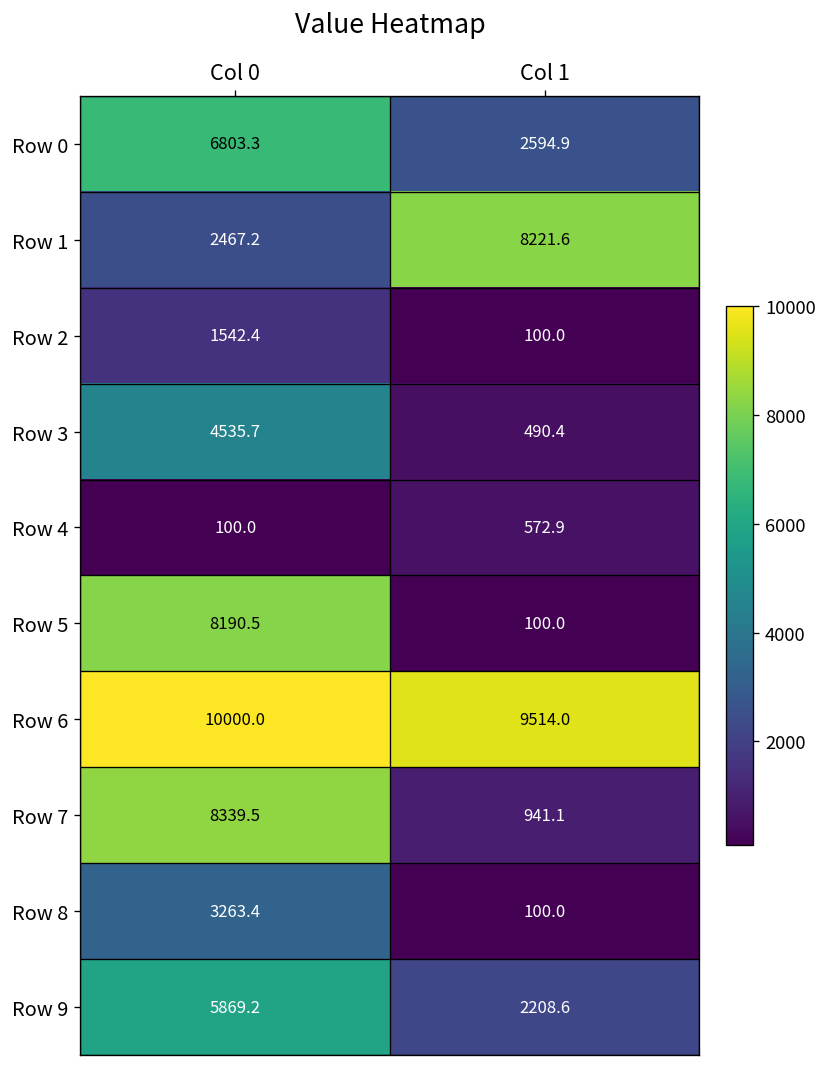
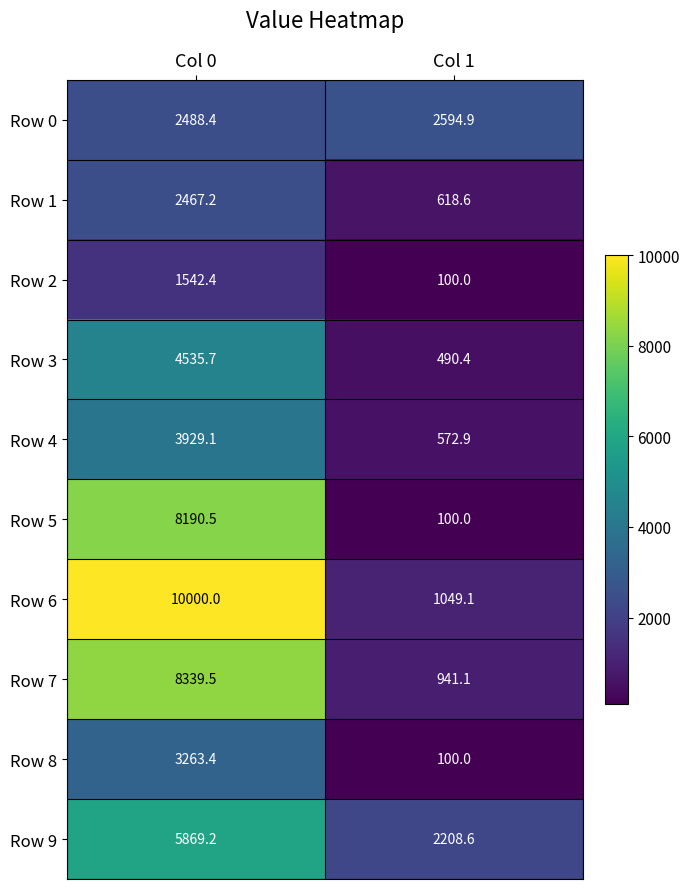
Row 0, Col 0: 6803.3 -> 2488.4
Row 1, Col 1: 8221.6 -> 618.6
Row 4, Col 0: 100.0 -> 3929.1
Row 6, Col 1: 9514.0 -> 1049.1
